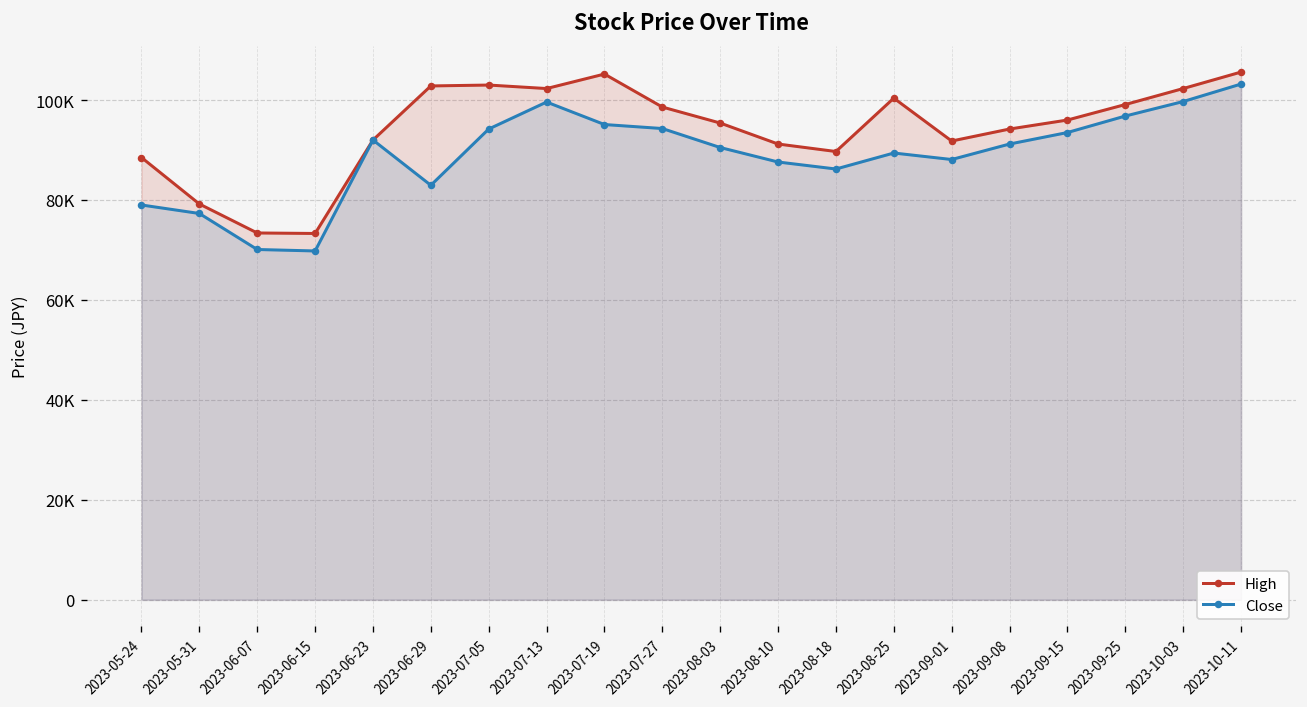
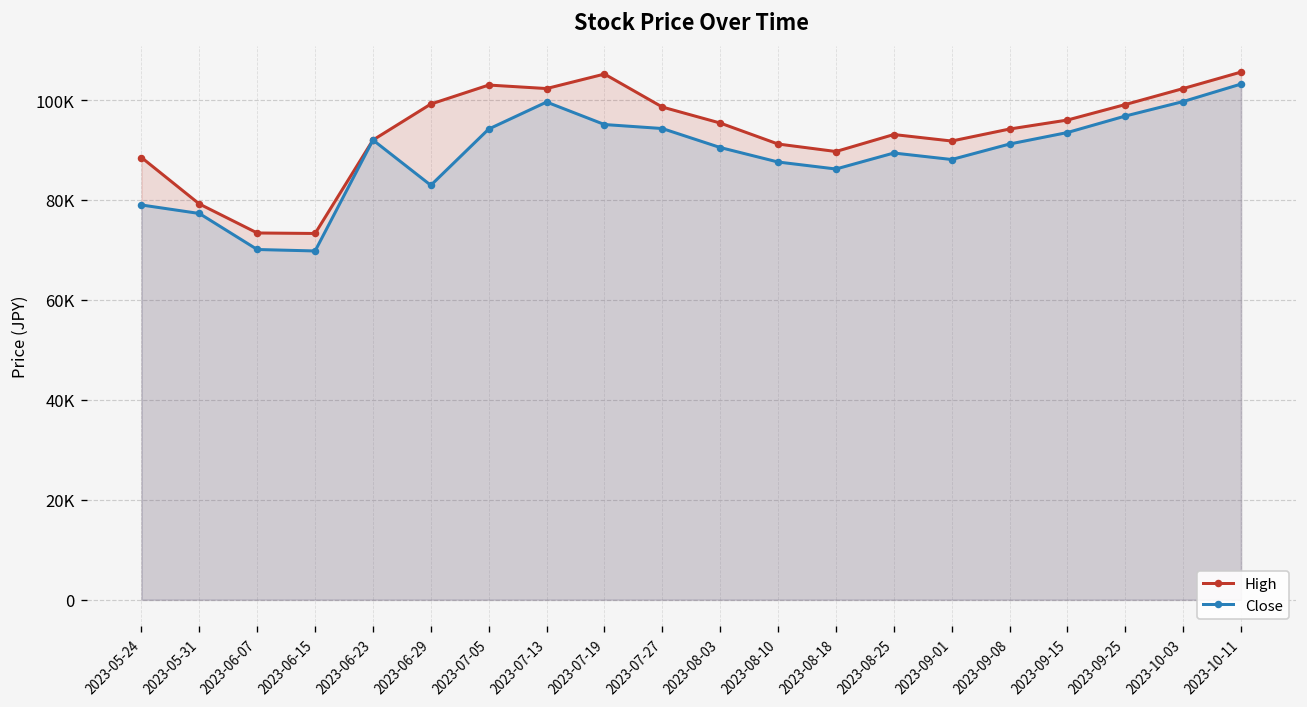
High, 2023-06-29: 103000 -> 99000
High, 2023-08-25: 100000 -> 93000
